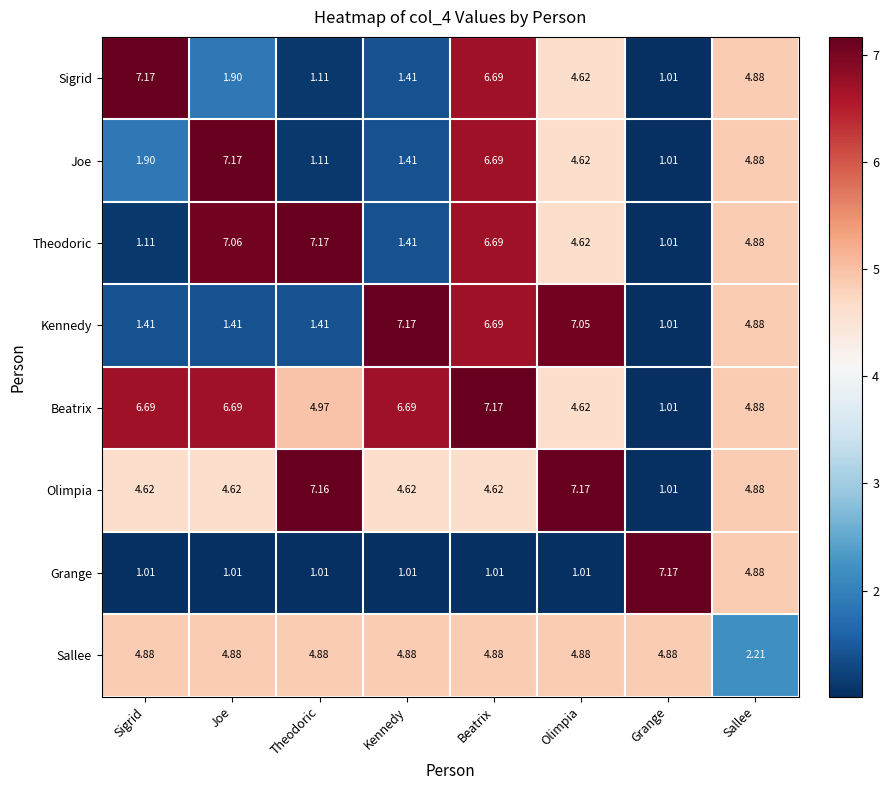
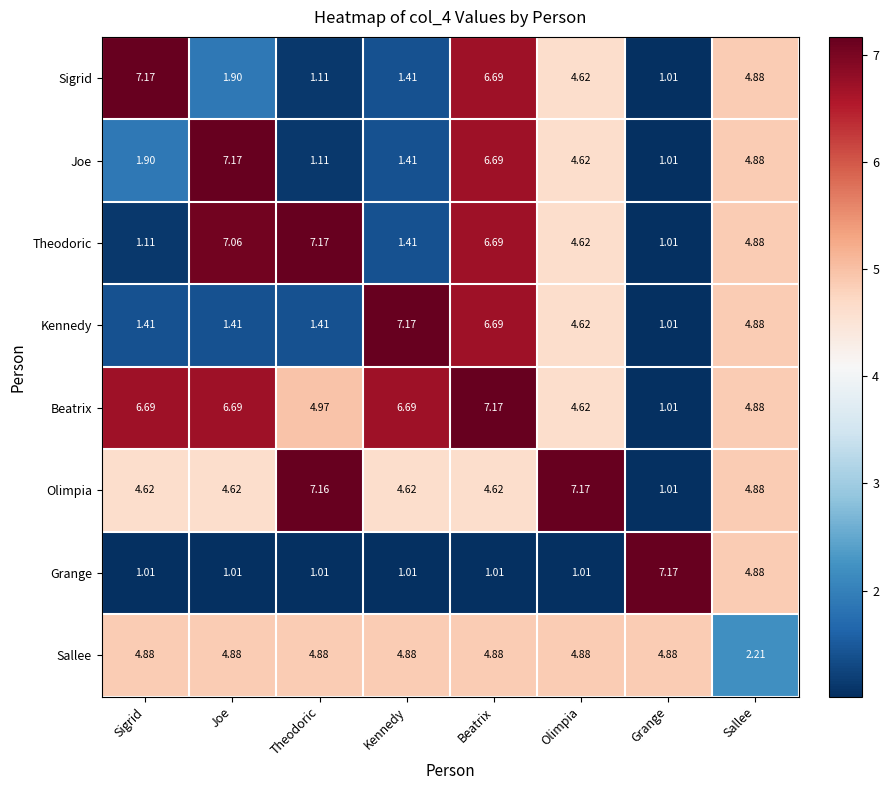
Kennedy, Olimpia: 7.05 -> 4.62
